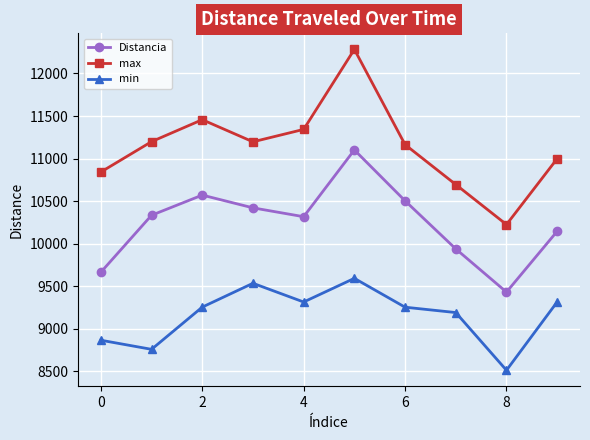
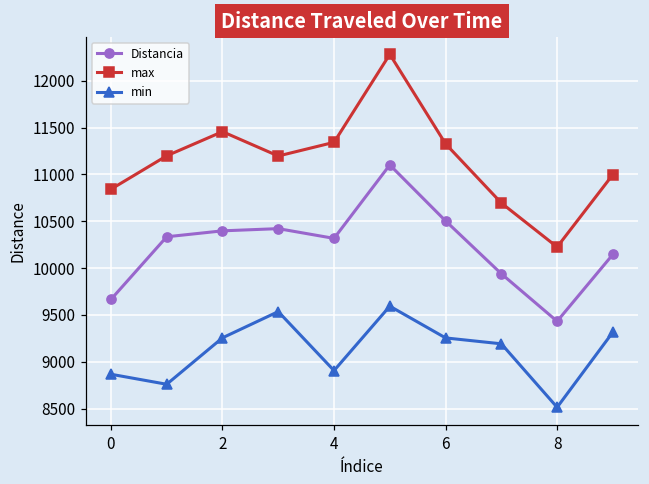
Distancia, 2: 10600 -> 10400
min, 4: 9300 -> 8900
max, 6: 11200 -> 11300
